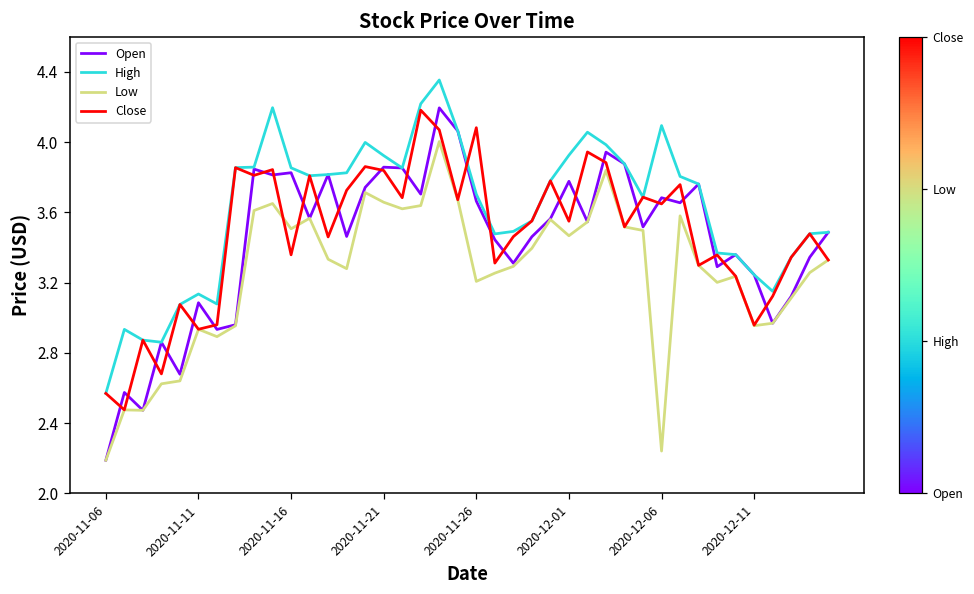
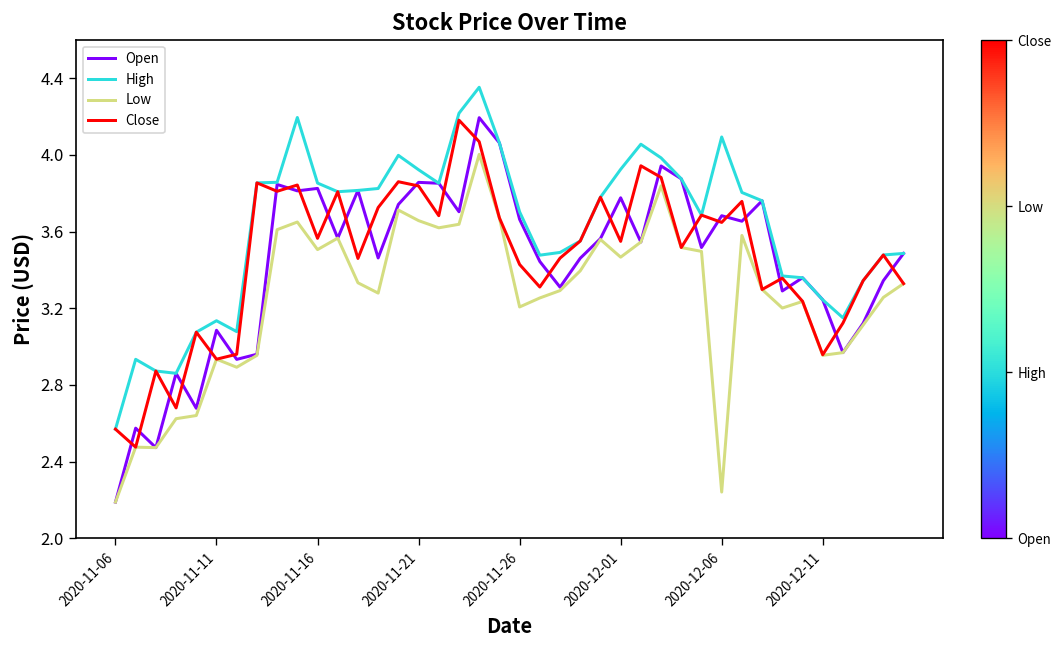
Close, 2020-11-16: 3.36 -> 3.57
Close, 2020-11-26: 4.08 -> 3.43
